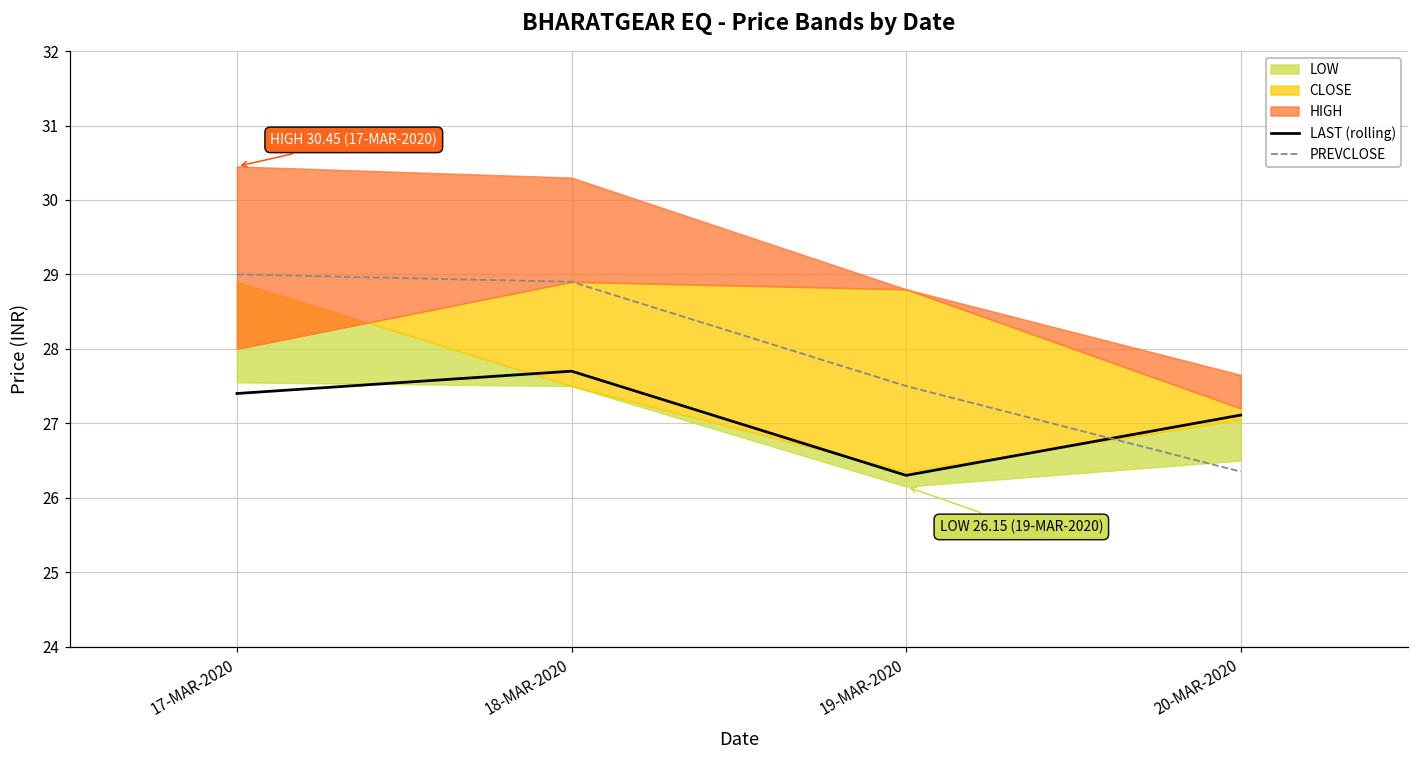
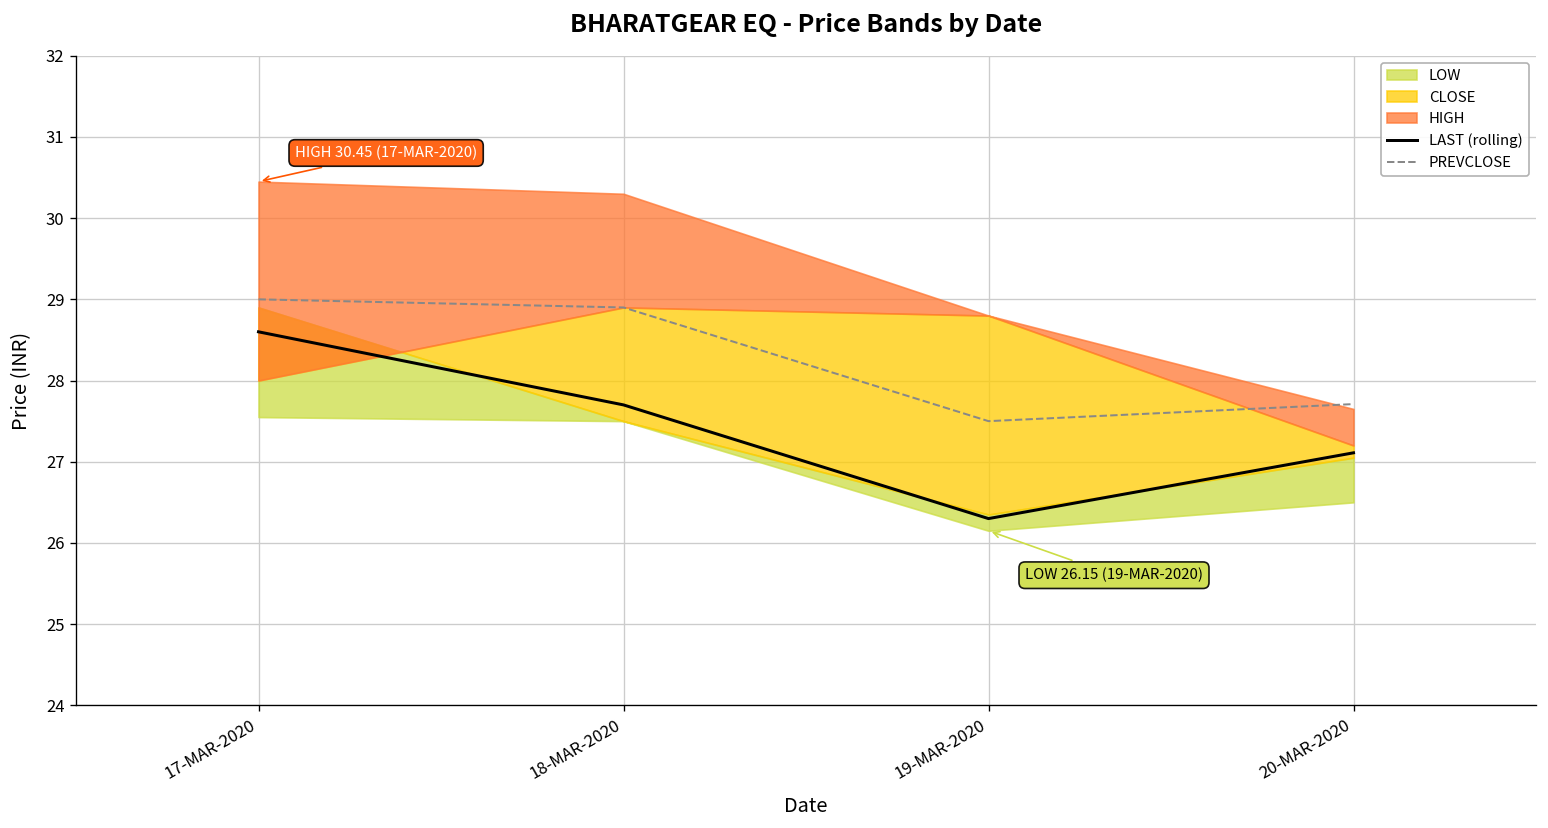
LAST (rolling), 17-MAR-2020: 27.4 -> 28.6
PREVCLOSE, 20-MAR-2020: 26.4 -> 27.7
